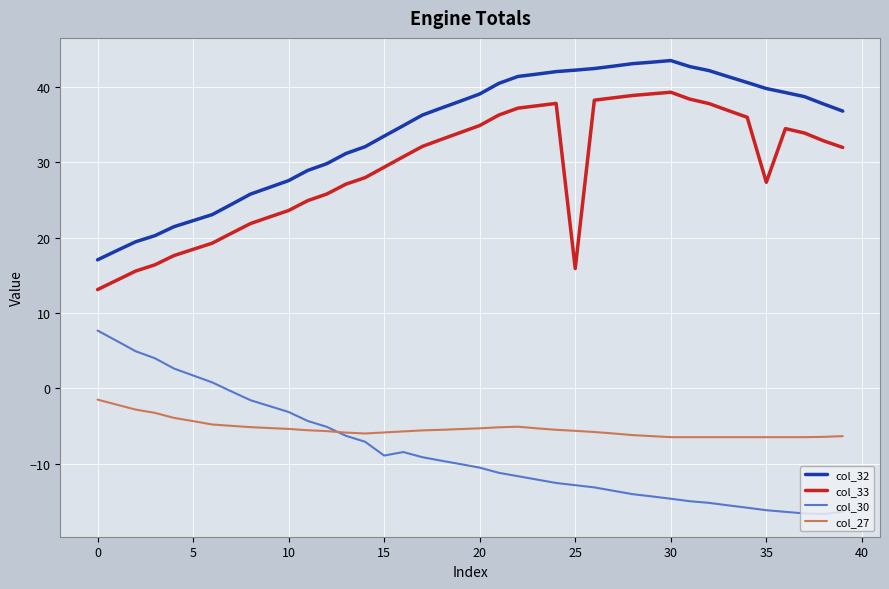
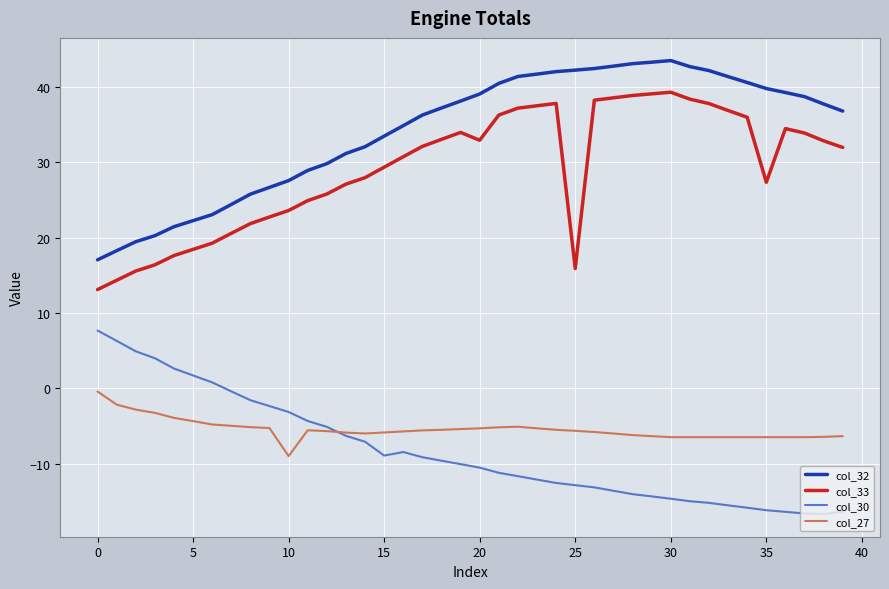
col_27, 0: -1 -> 0
col_27, 10: -5 -> -9
col_33, 20: 35 -> 33
